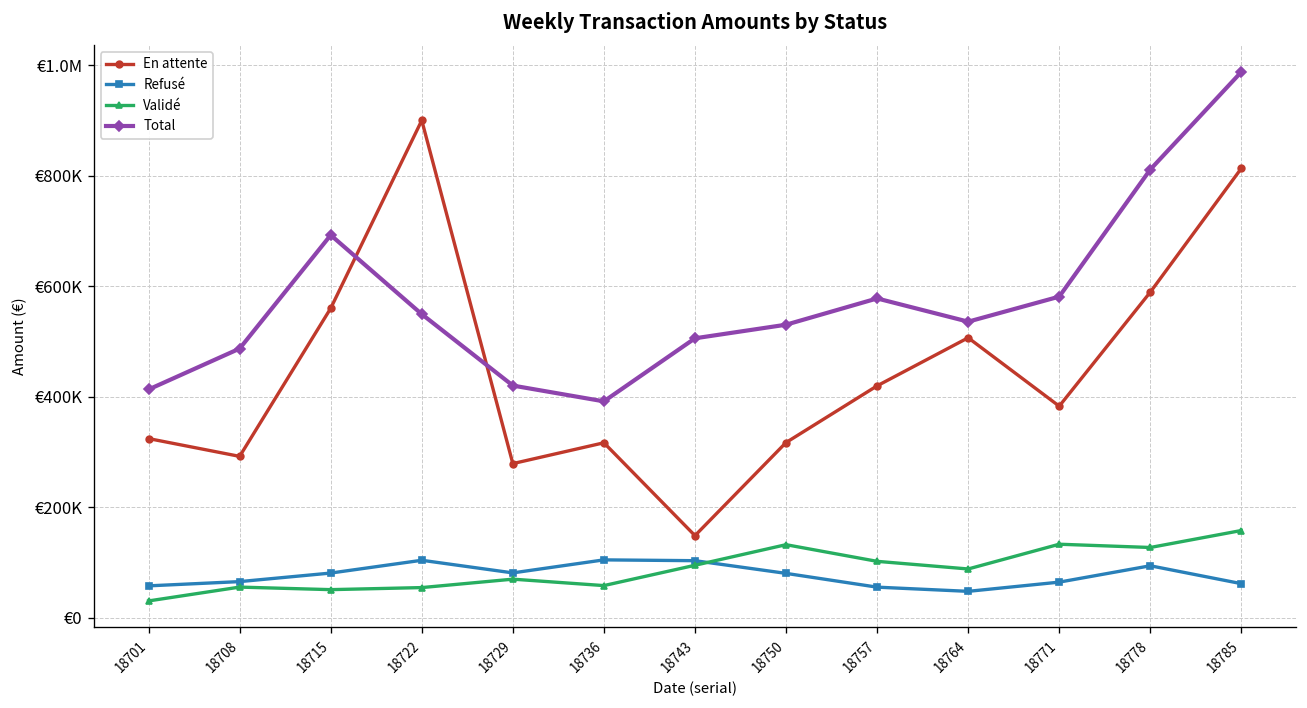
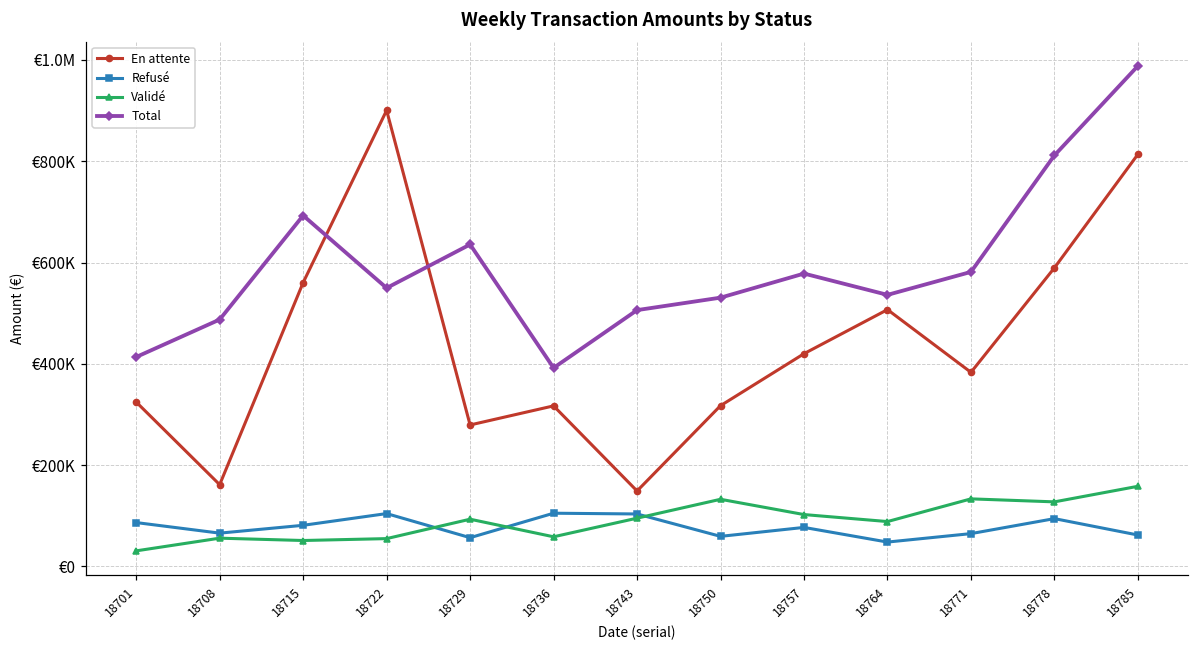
Refusé, 18701: €60000 -> €90000
En attente, 18708: €290000 -> €160000
Refusé, 18729: €80000 -> €60000
Validé, 18729: €70000 -> €90000
Total, 18729: €420000 -> €640000
Refusé, 18750: €80000 -> €60000
Refusé, 18757: €60000 -> €80000
